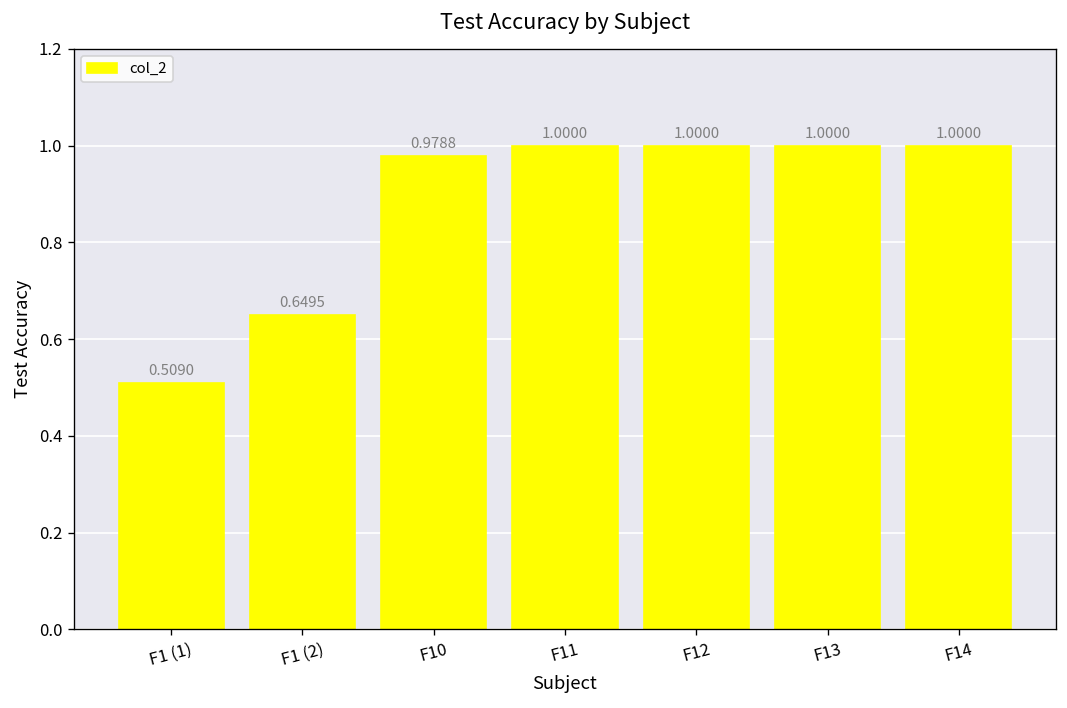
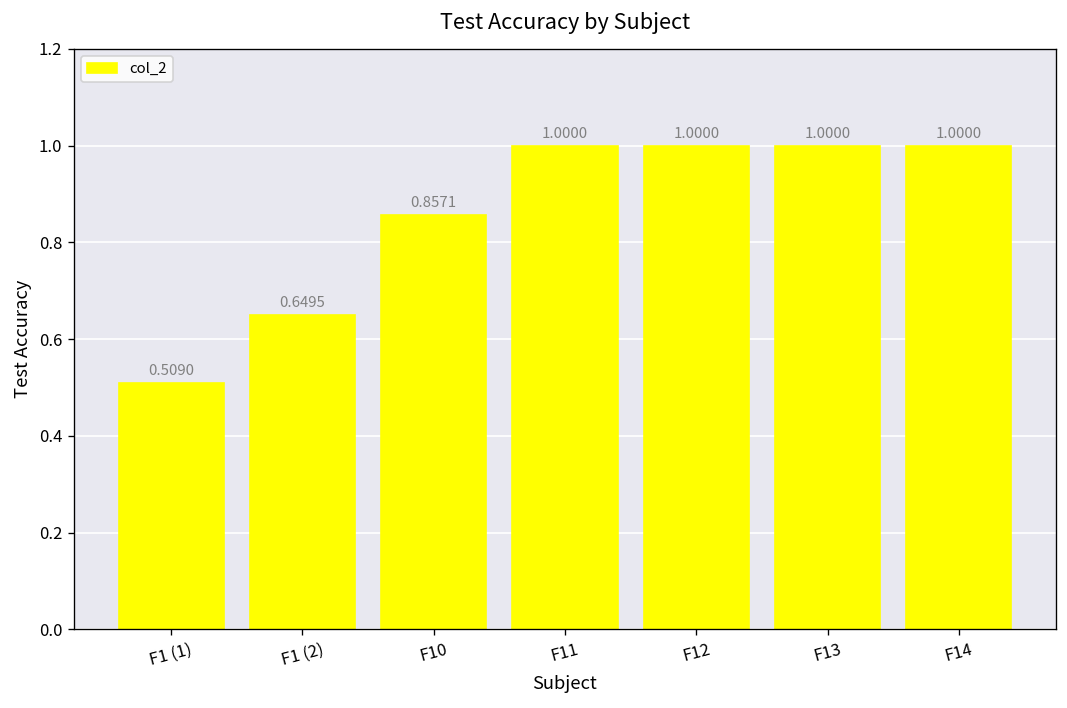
F10: 0.9788 -> 0.8571
